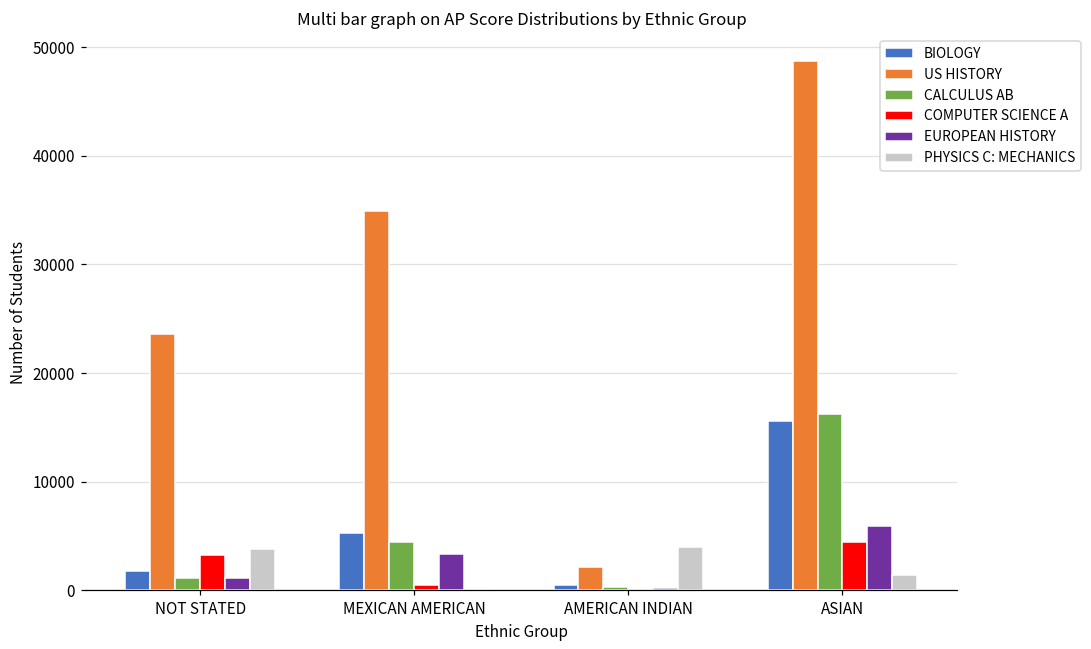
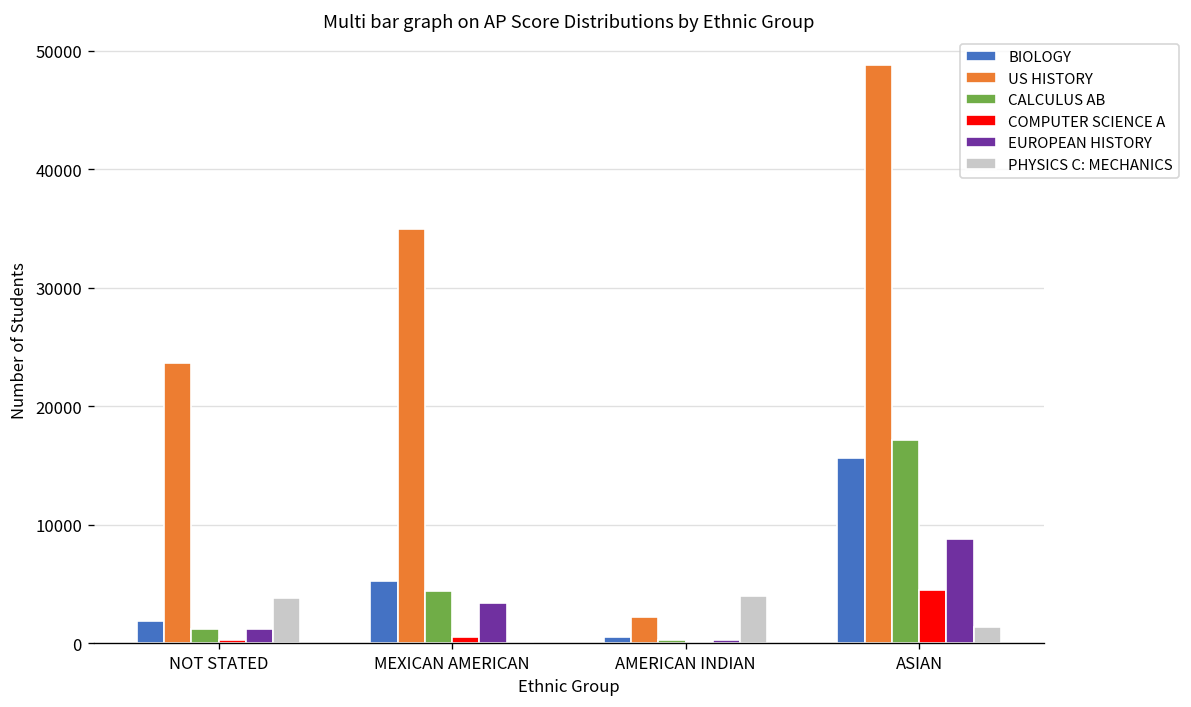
COMPUTER SCIENCE A, NOT STATED: 3000 -> 0
CALCULUS AB, ASIAN: 16000 -> 17000
EUROPEAN HISTORY, ASIAN: 6000 -> 9000
